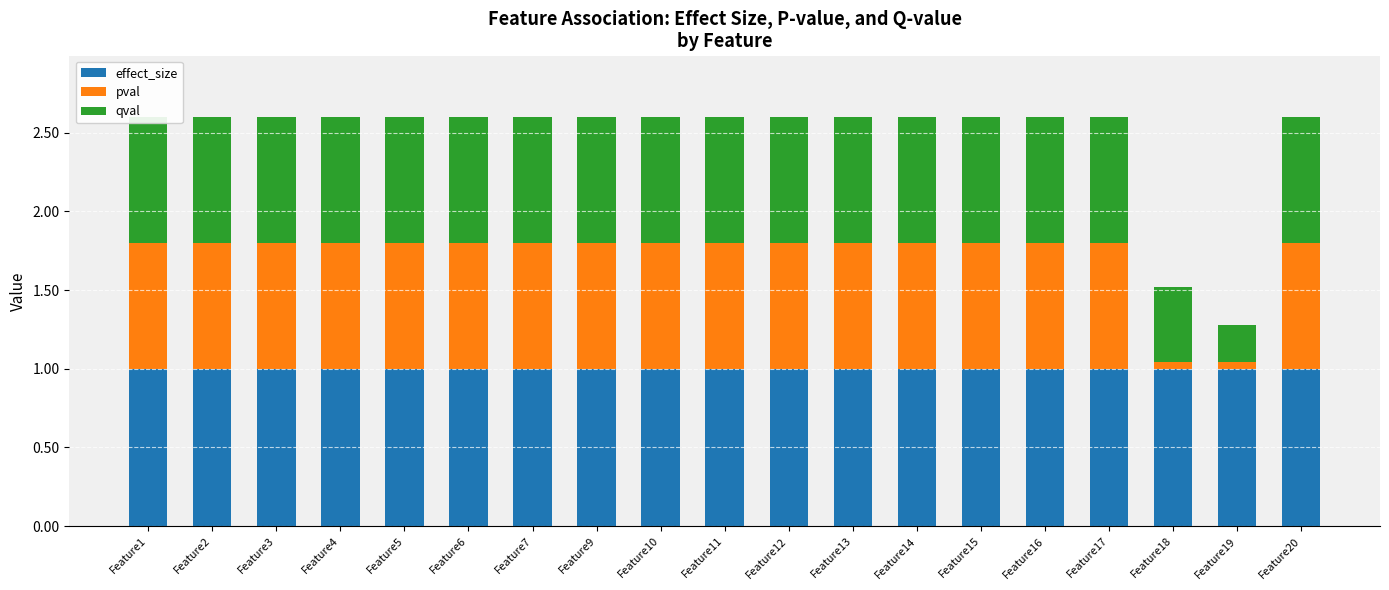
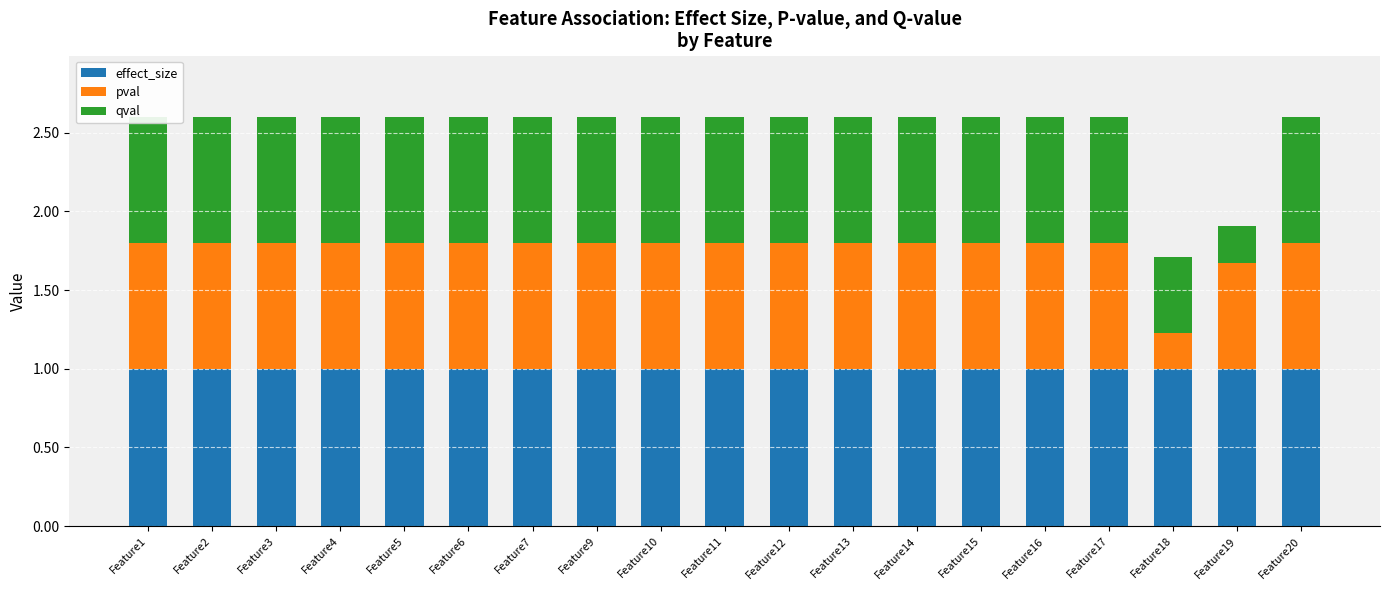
pval, Feature18: 0.04 -> 0.23
pval, Feature19: 0.04 -> 0.67
